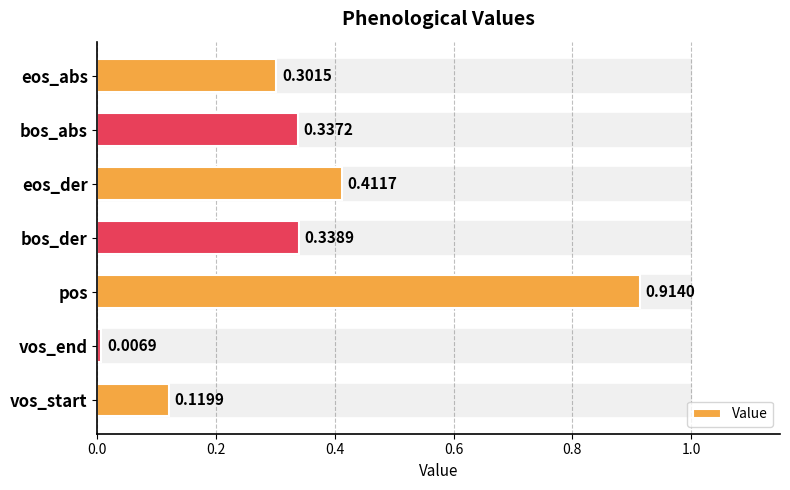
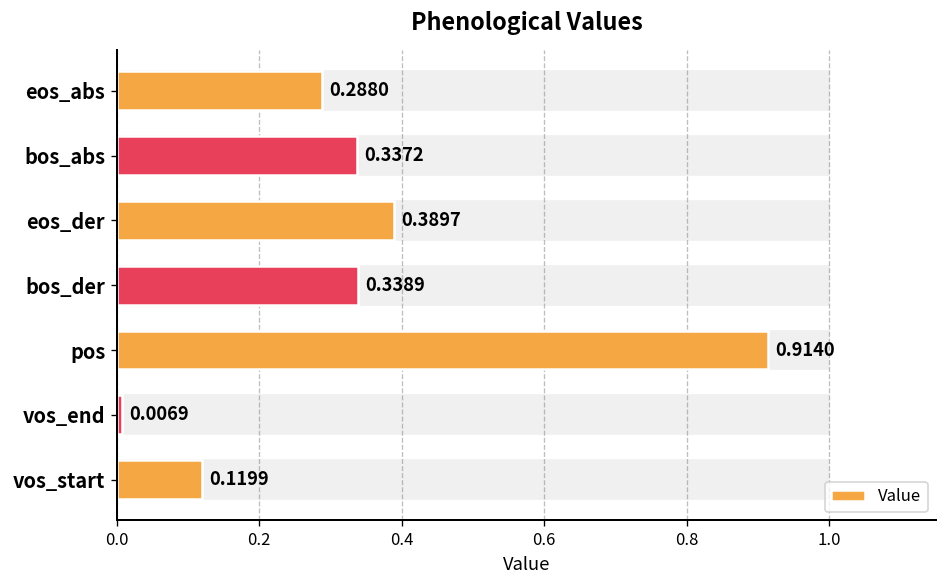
eos_abs: 0.3015 -> 0.2880
eos_der: 0.4117 -> 0.3897
